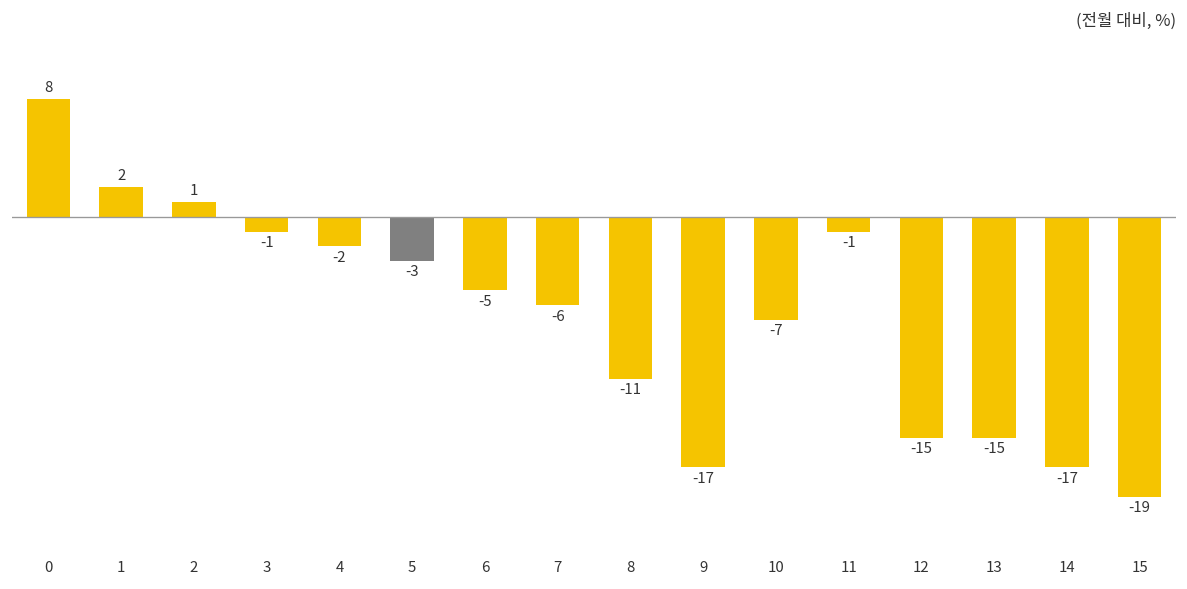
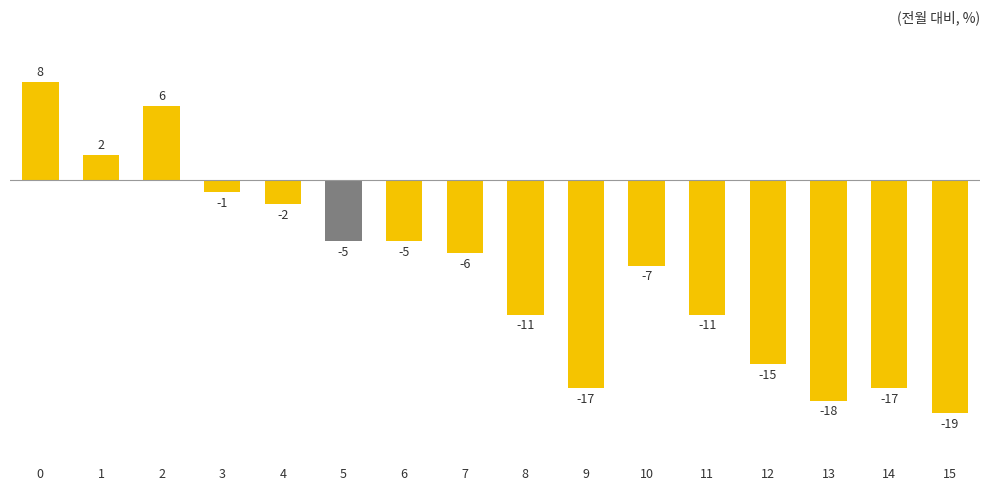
2: 1 -> 6
5: -3 -> -5
11: -1 -> -11
13: -15 -> -18
